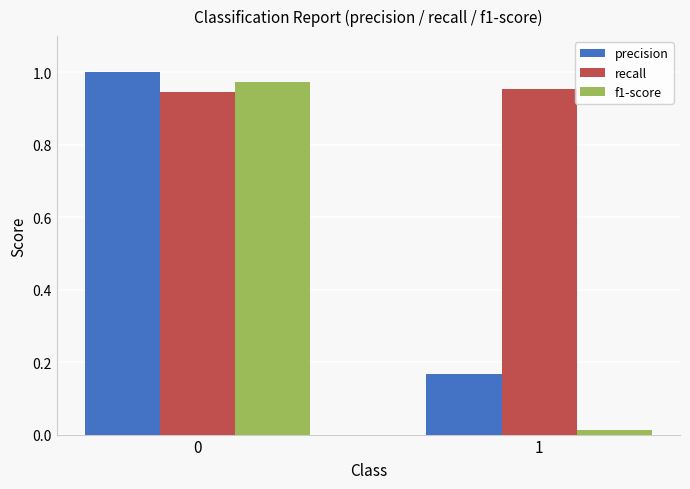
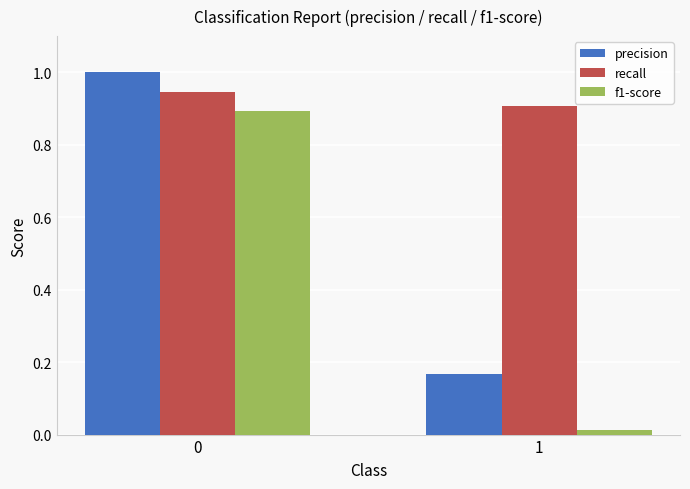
f1-score, 0: 0.97 -> 0.89
recall, 1: 0.95 -> 0.91
